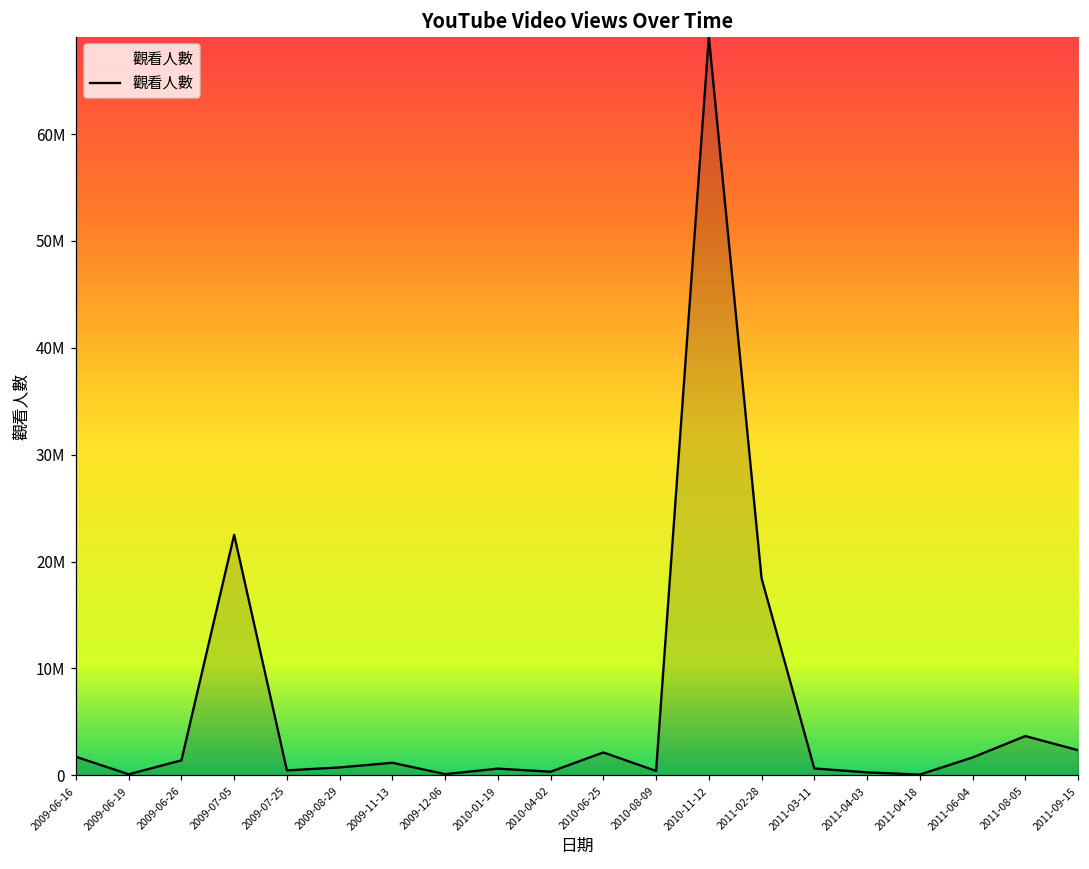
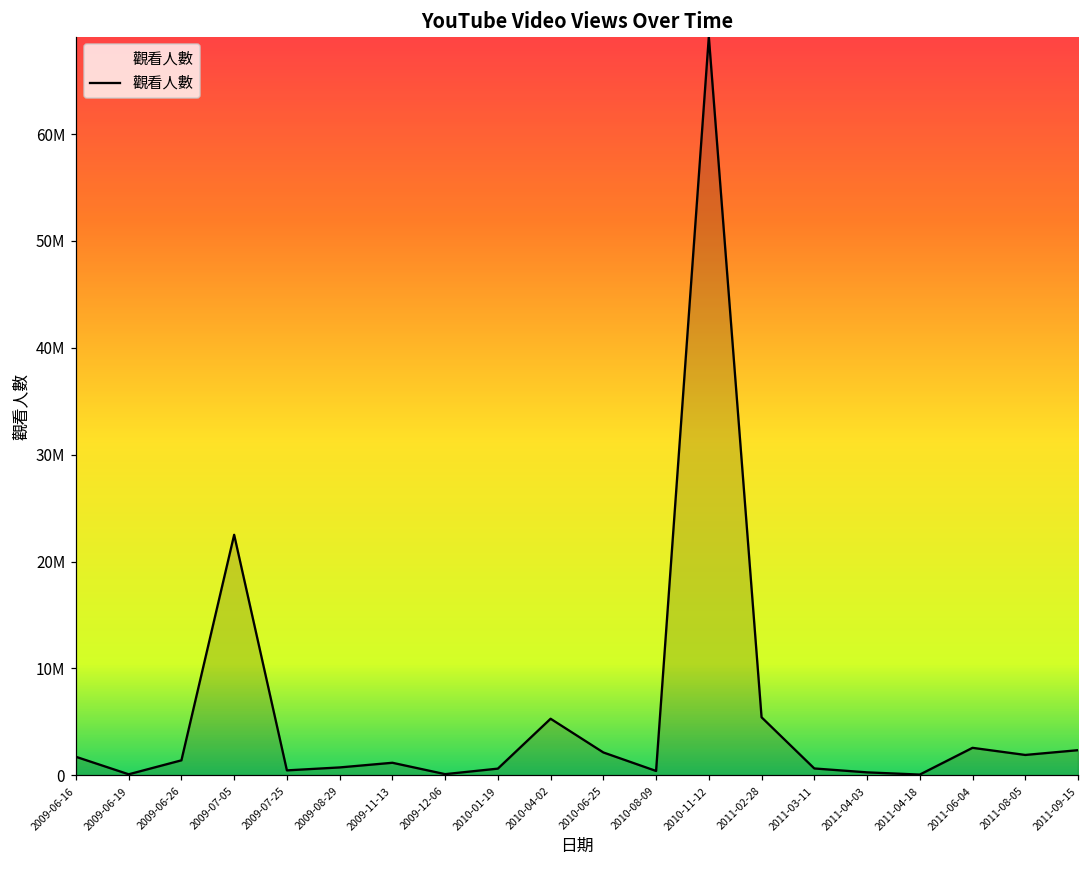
2010-04-02: 0 -> 5000000
2011-02-28: 18000000 -> 5000000
2011-06-04: 2000000 -> 3000000
2011-08-05: 4000000 -> 2000000
